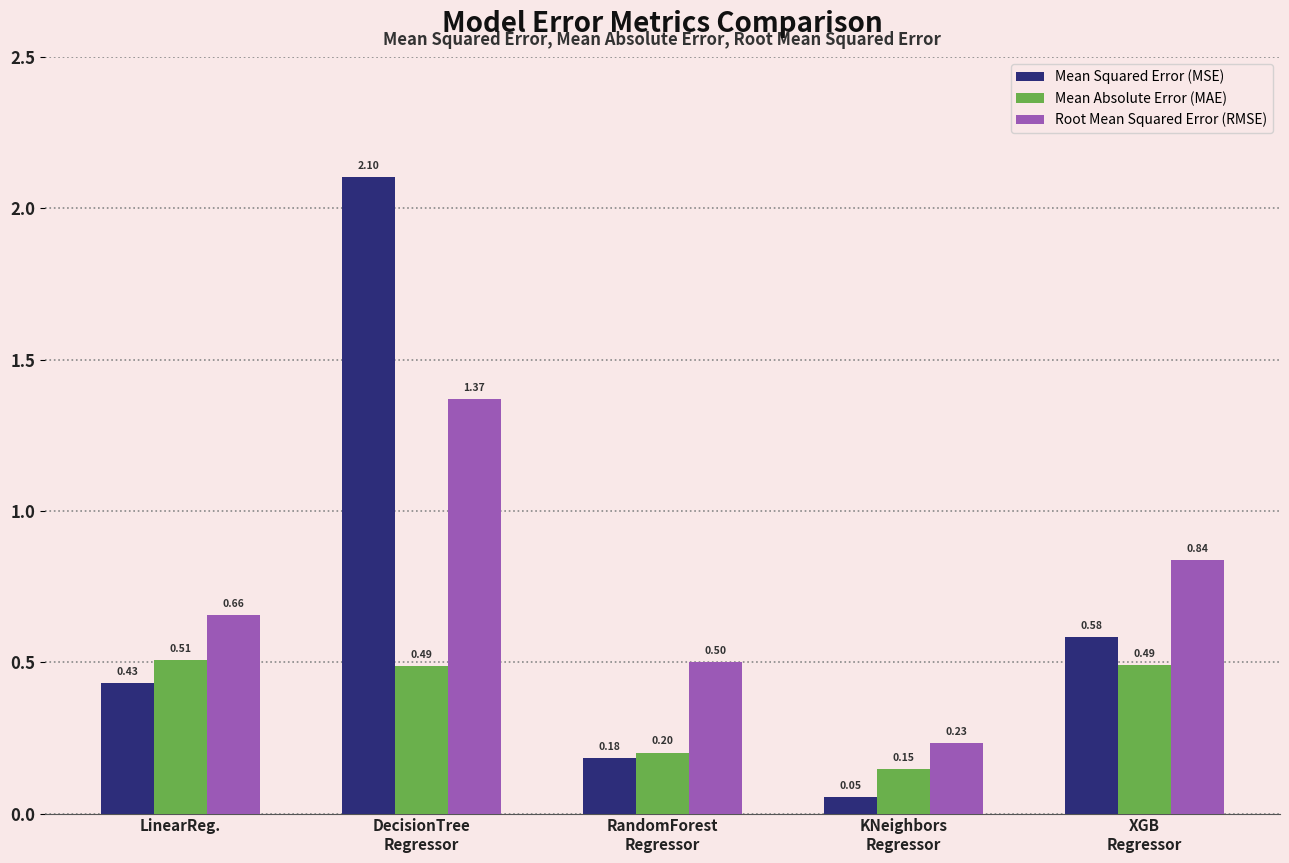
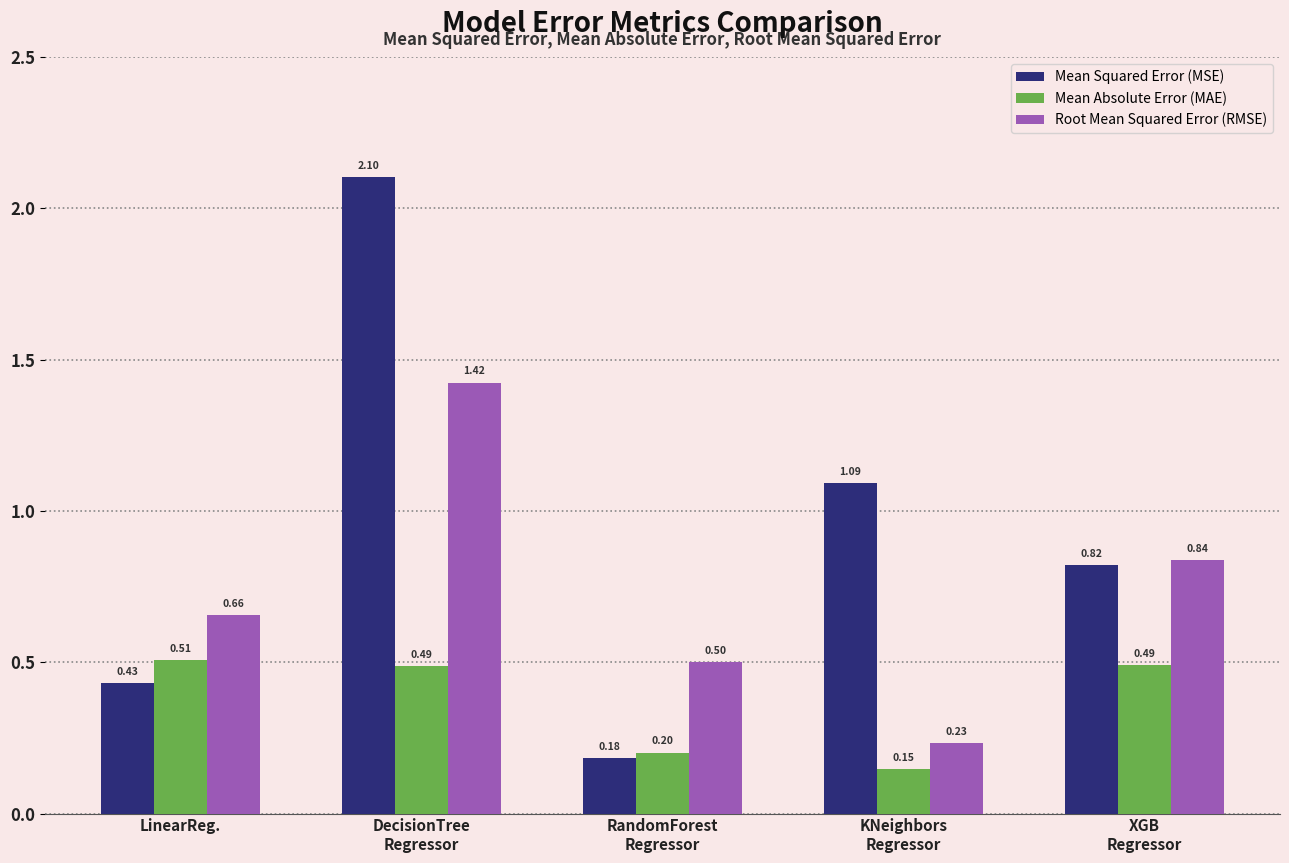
Root Mean Squared Error (RMSE), DecisionTree Regressor: 1.37 -> 1.42
Mean Squared Error (MSE), KNeighbors Regressor: 0.05 -> 1.09
Mean Squared Error (MSE), XGB Regressor: 0.58 -> 0.82
